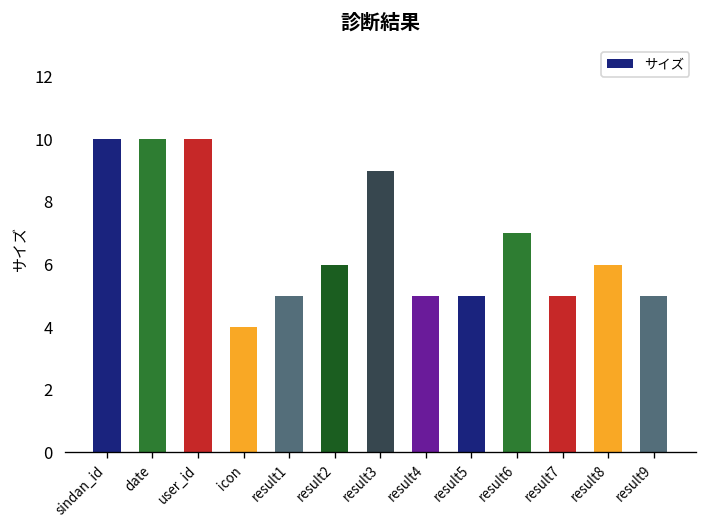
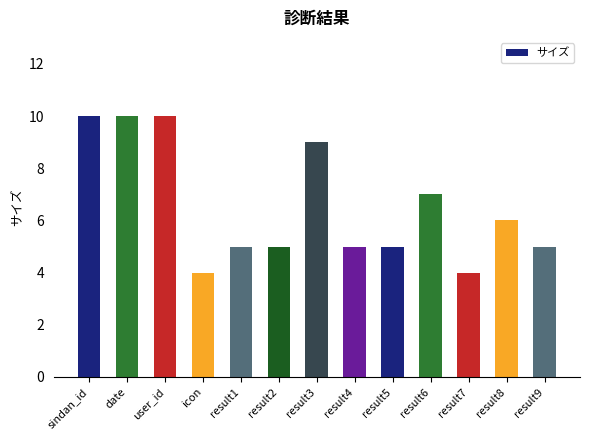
result2: 6 -> 5
result7: 5 -> 4
